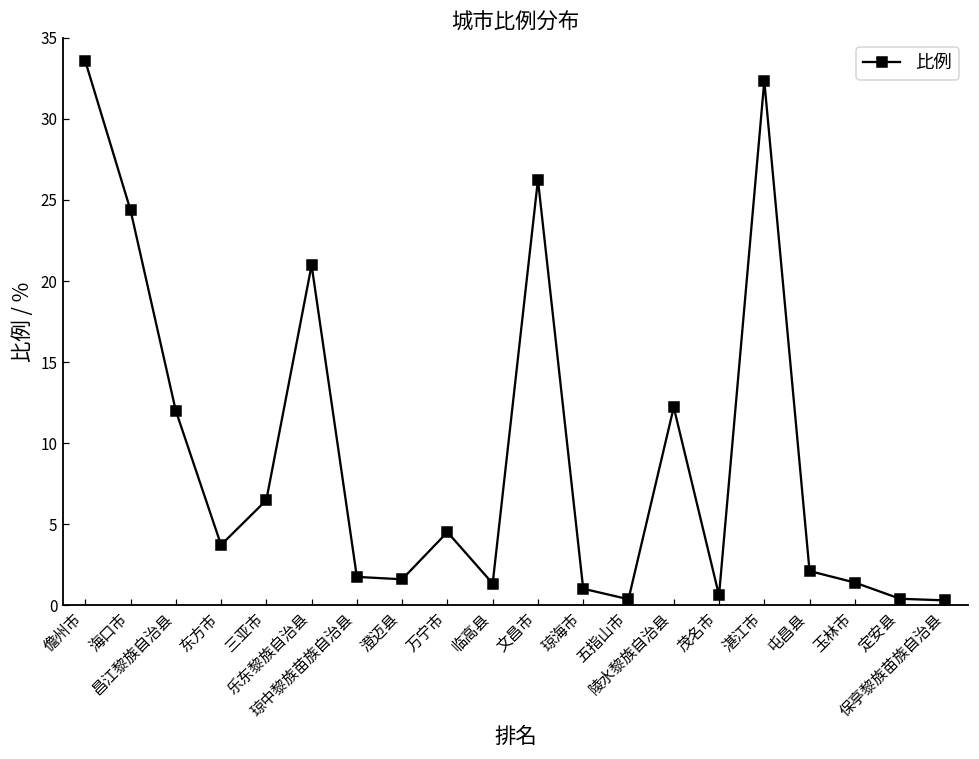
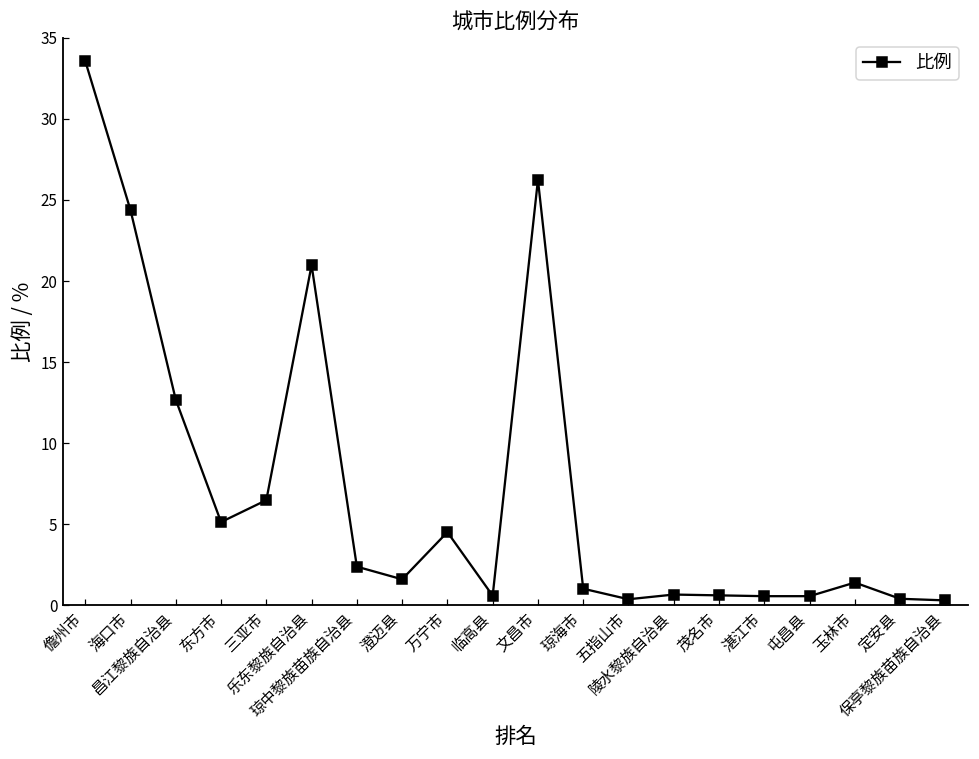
昌江黎族自治县: 12.0 -> 12.7
东方市: 3.7 -> 5.1
琼中黎族苗族自治县: 1.8 -> 2.4
临高县: 1.4 -> 0.6
陵水黎族自治县: 12.2 -> 0.7
湛江市: 32.3 -> 0.6
屯昌县: 2.1 -> 0.6
